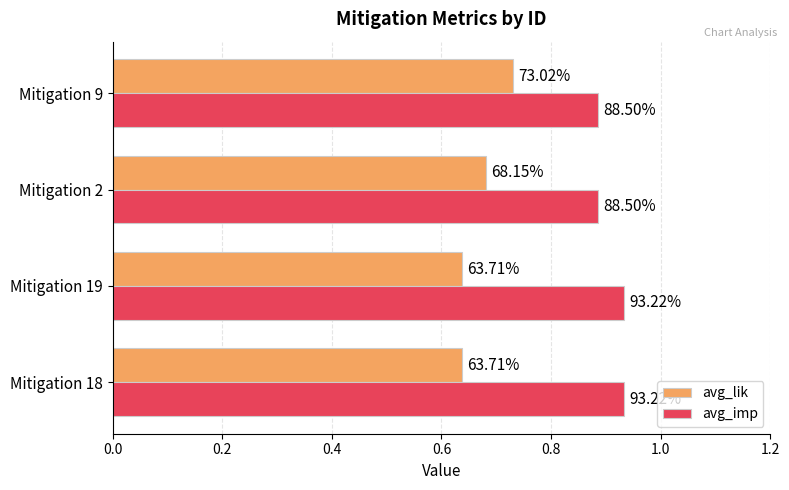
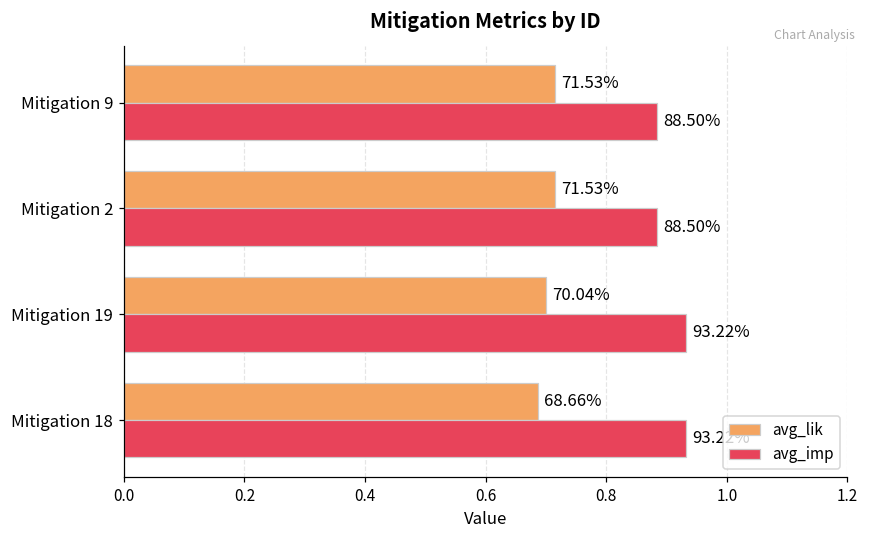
avg_lik, Mitigation 9: 73.02% -> 71.53%
avg_lik, Mitigation 2: 68.15% -> 71.53%
avg_lik, Mitigation 19: 63.71% -> 70.04%
avg_lik, Mitigation 18: 63.71% -> 68.66%
